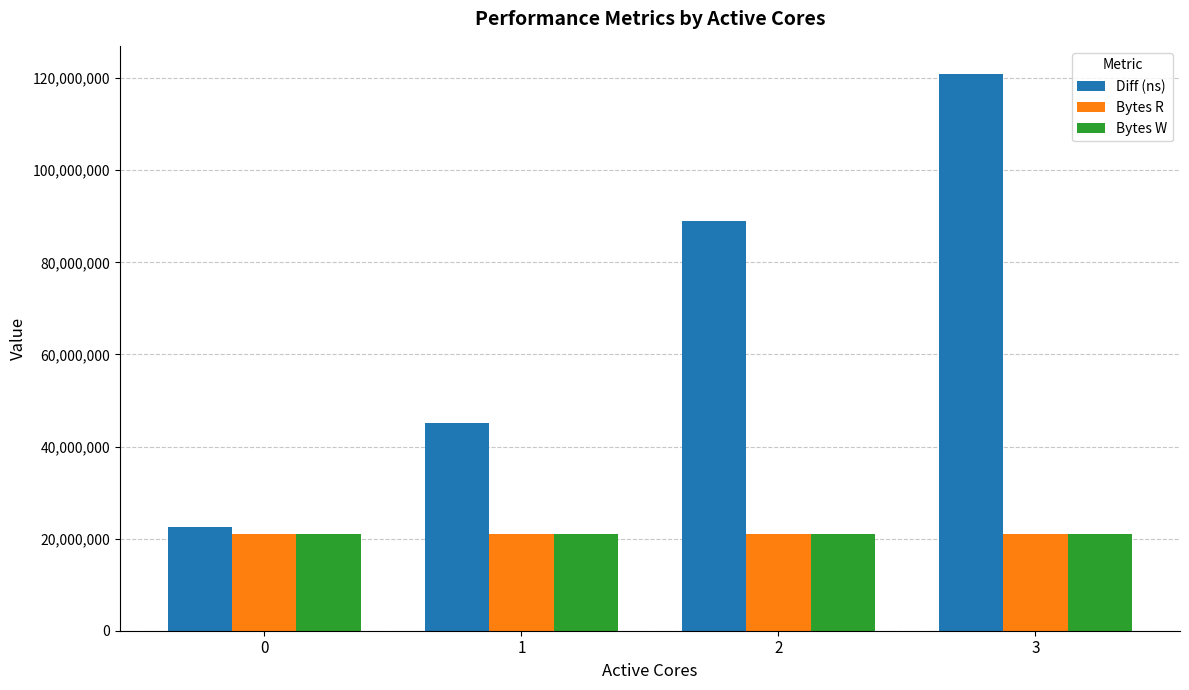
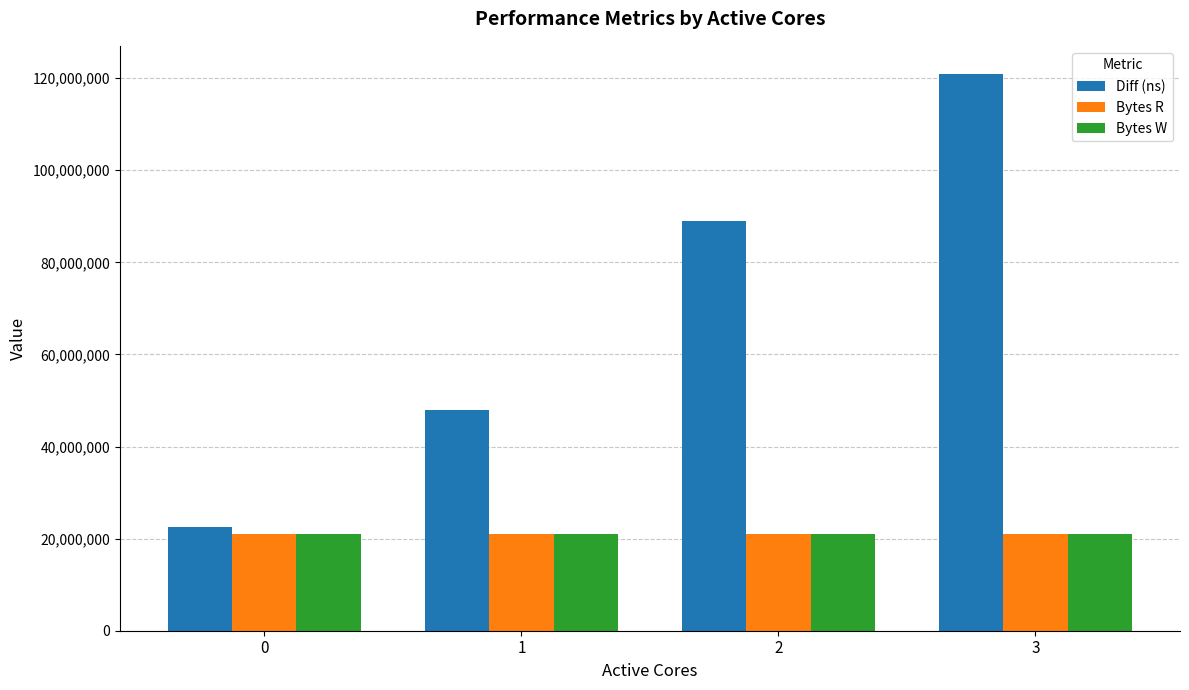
Diff (ns), 1: 45,000,000 -> 48,000,000
